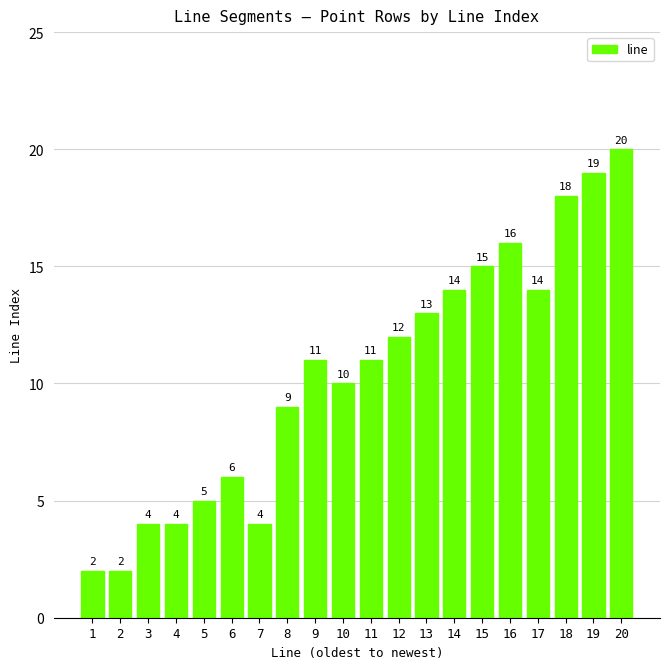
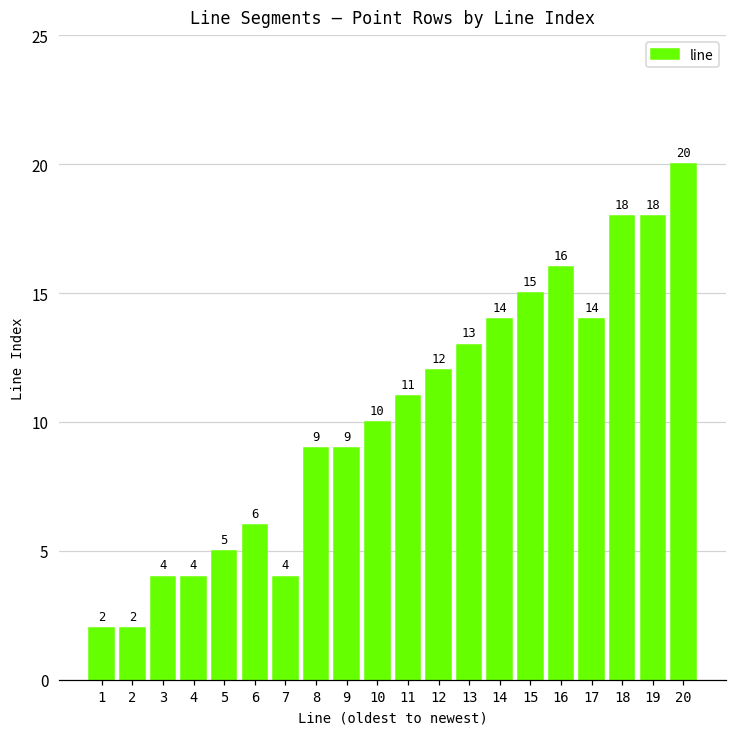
9: 11 -> 9
19: 19 -> 18
